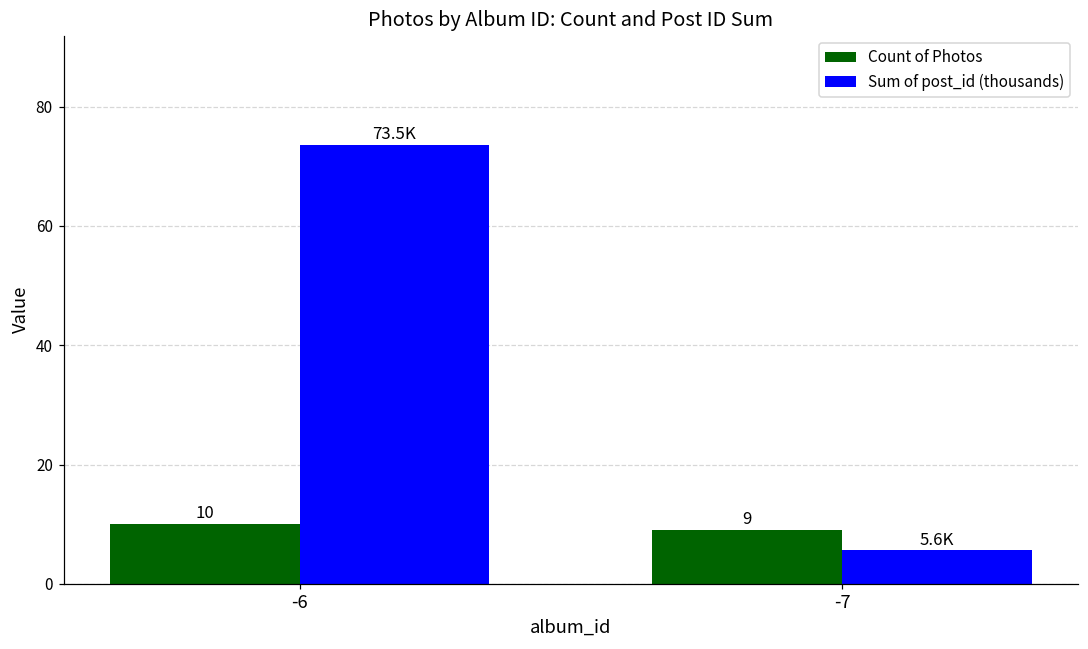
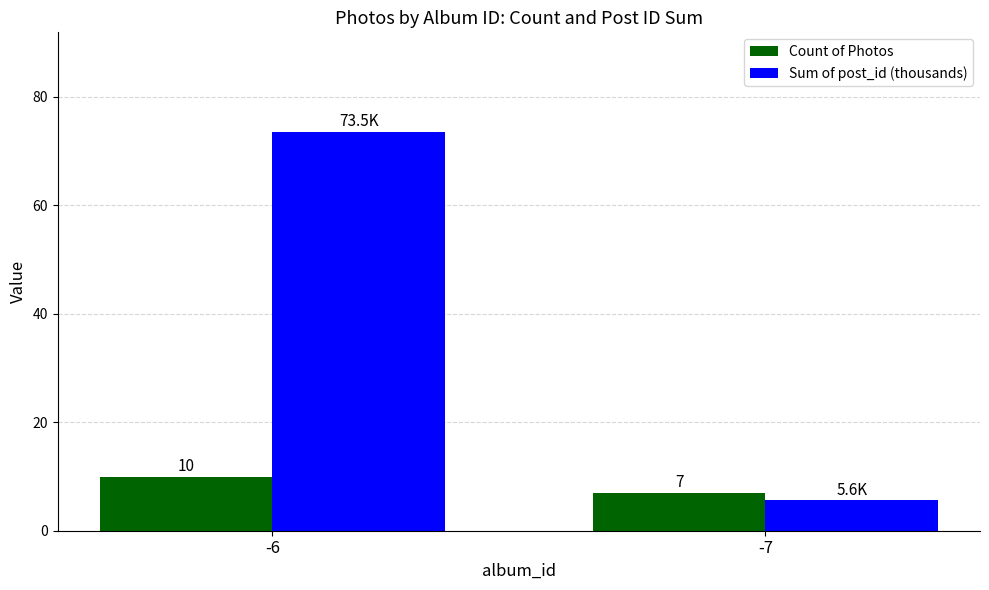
Count of Photos, -7: 9 -> 7
